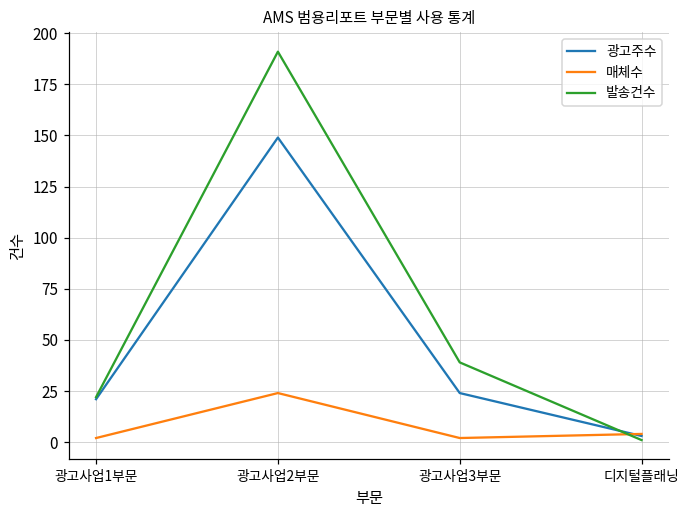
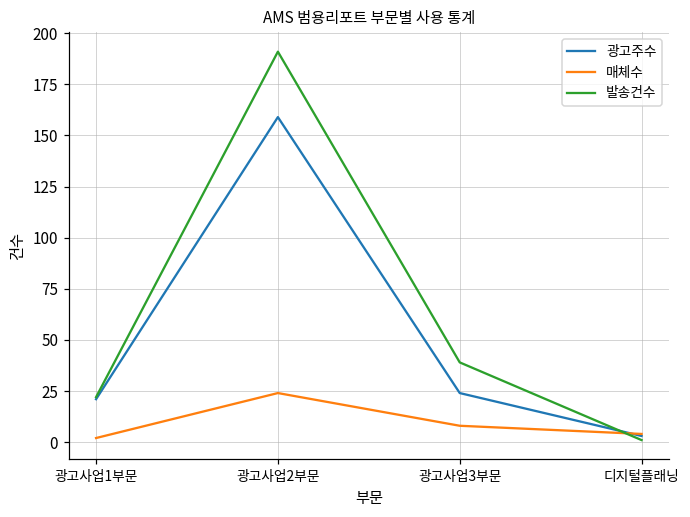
광고주수, 광고사업2부문: 149 -> 159
매체수, 광고사업3부문: 2 -> 8
